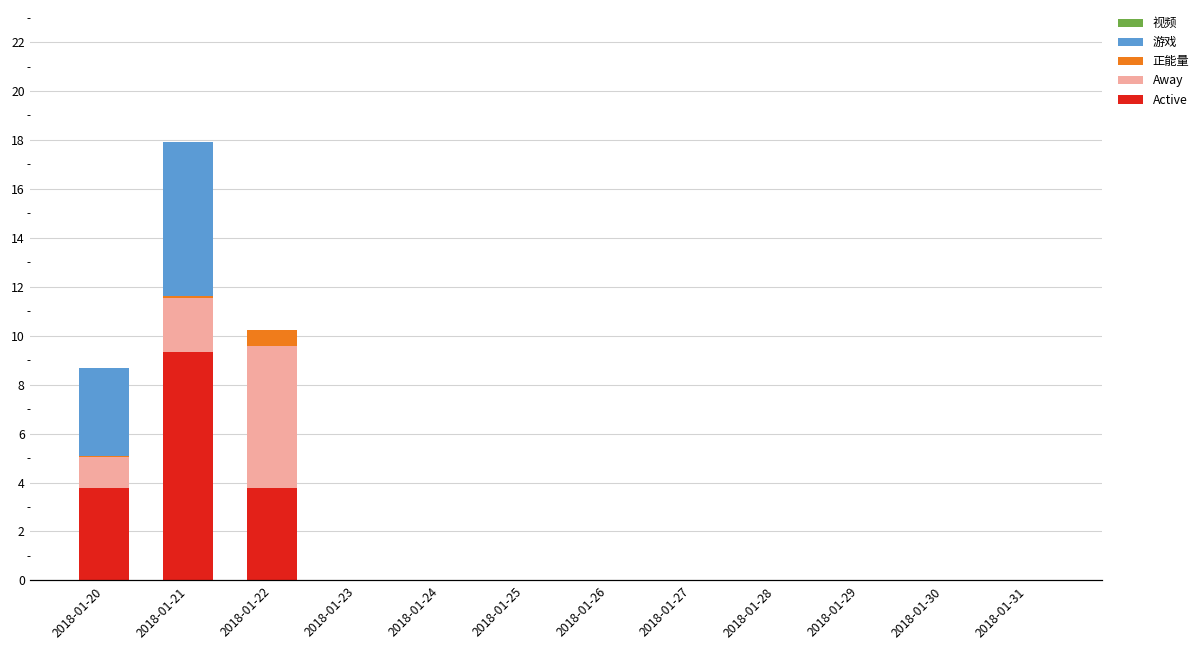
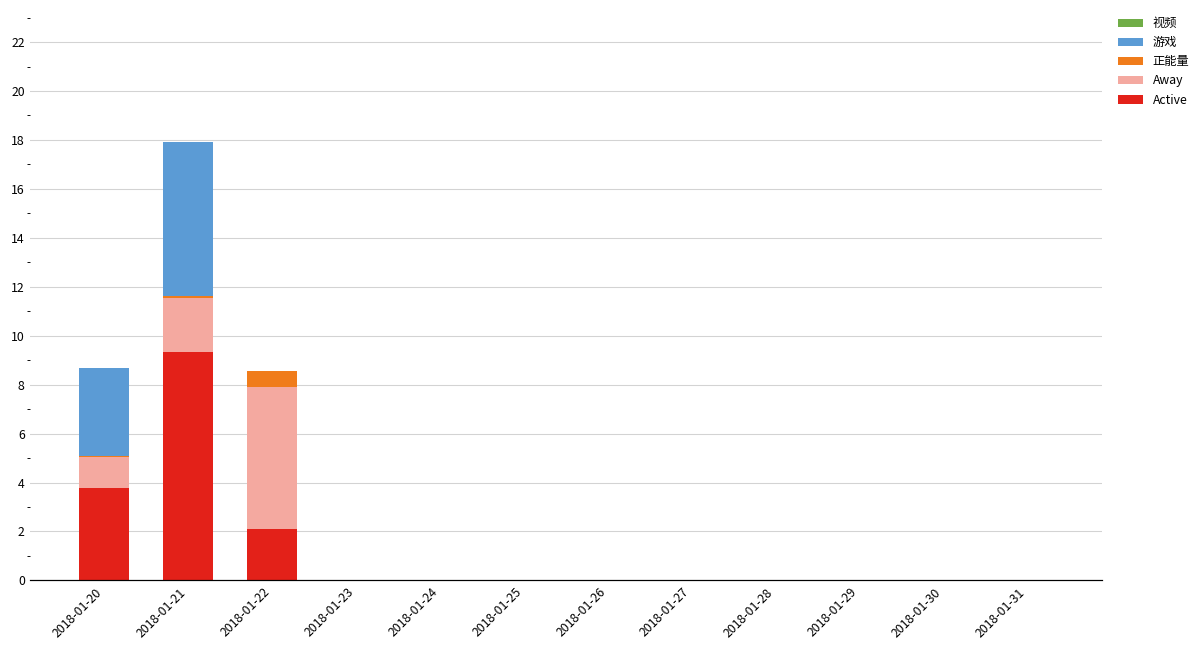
Active, 2018-01-22: 3.8 -> 2.1
